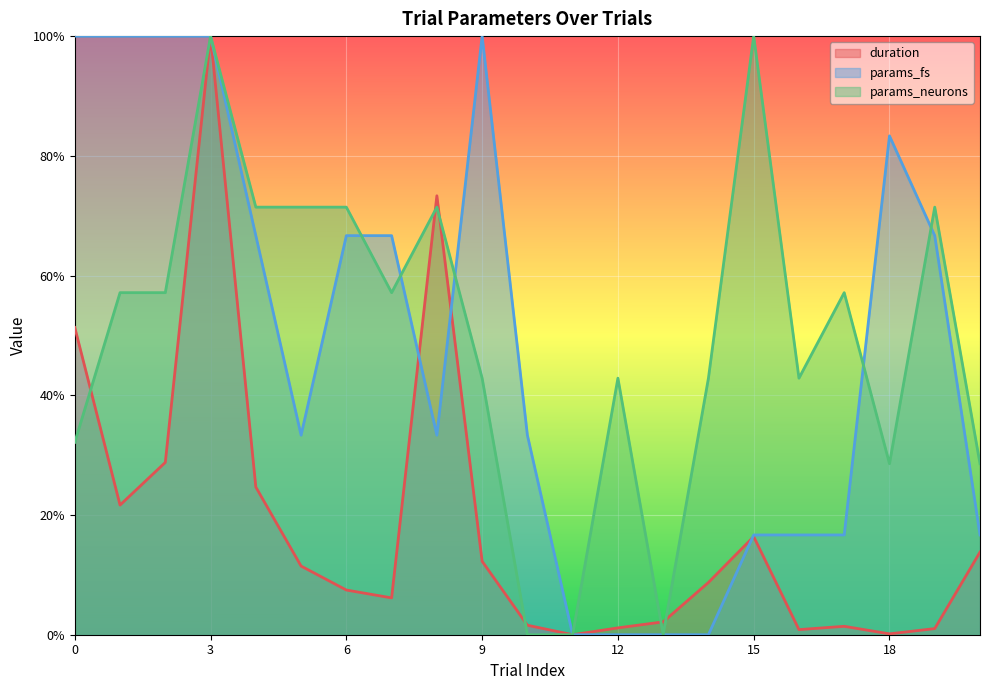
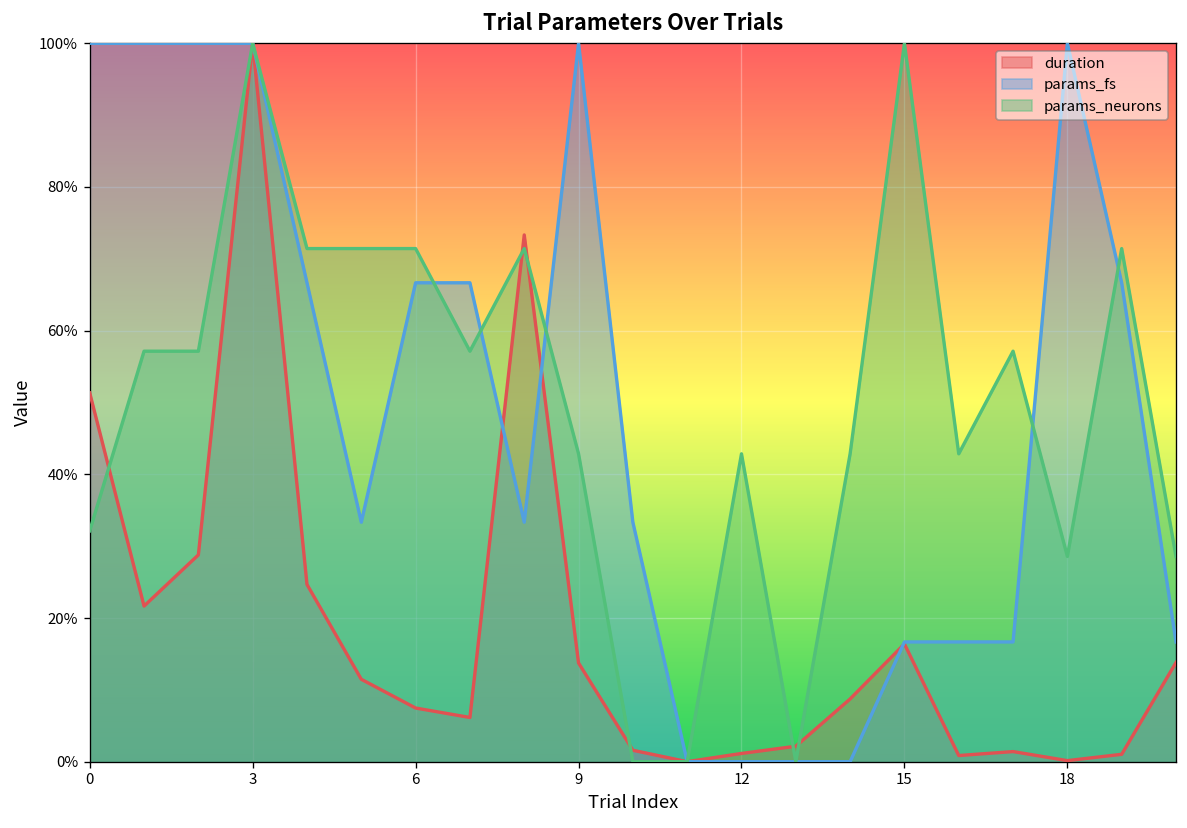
duration, 9: 12% -> 14%
params_fs, 18: 83% -> 100%
